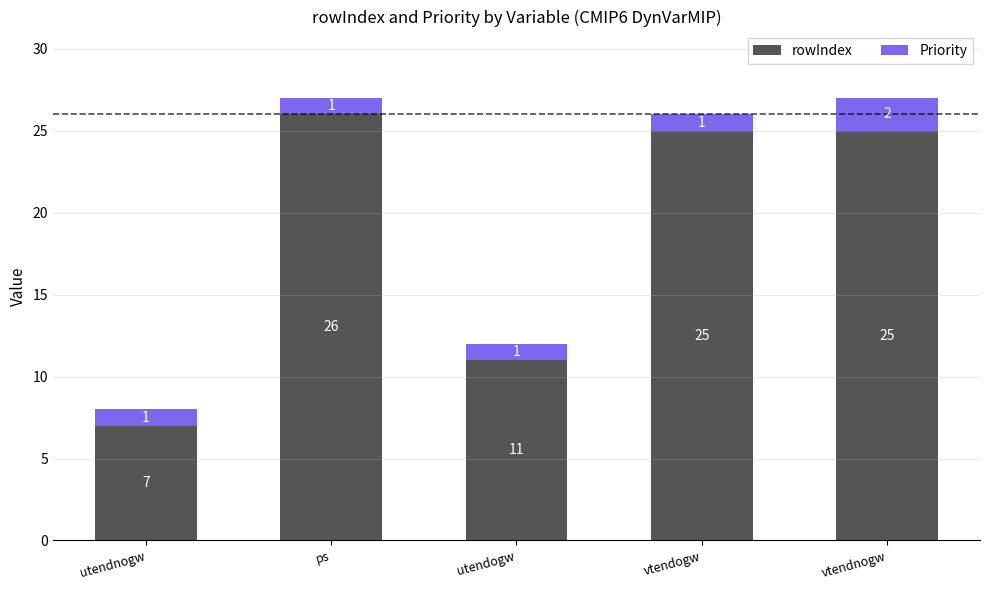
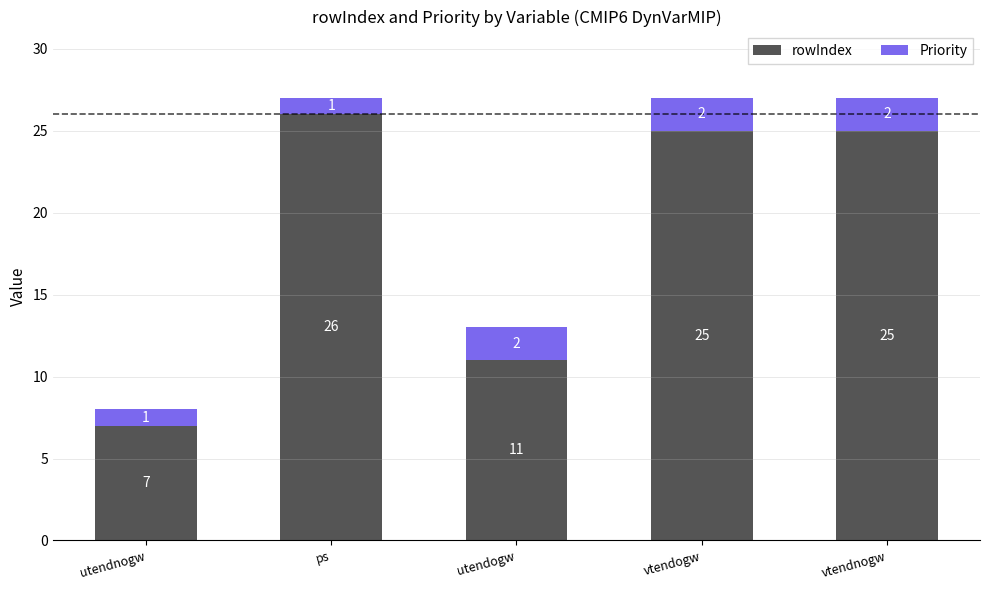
Priority, utendogw: 1 -> 2
Priority, vtendogw: 1 -> 2
